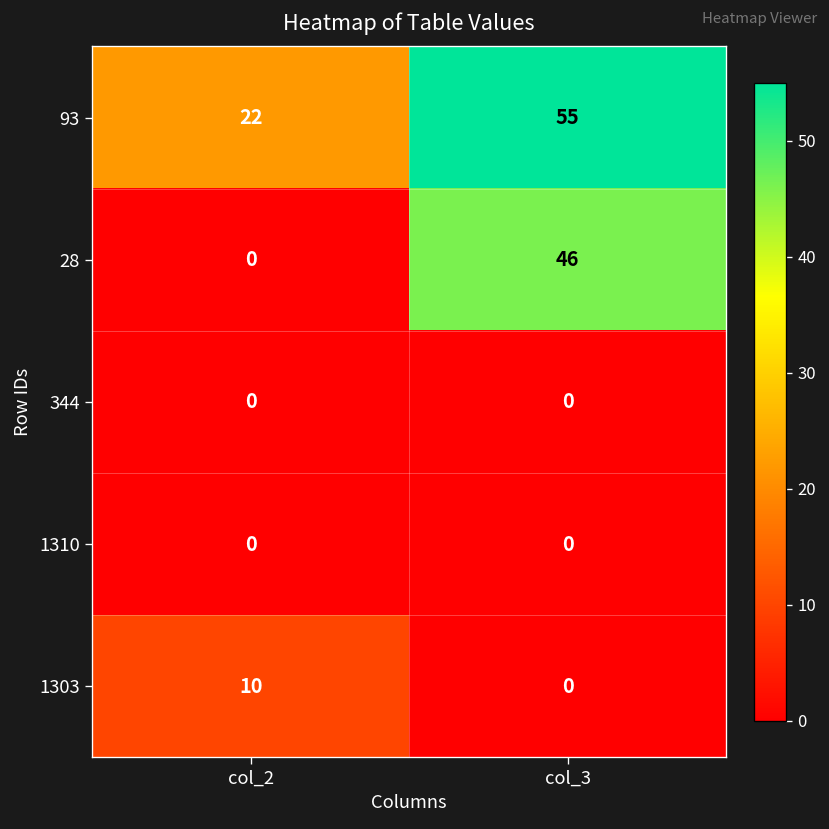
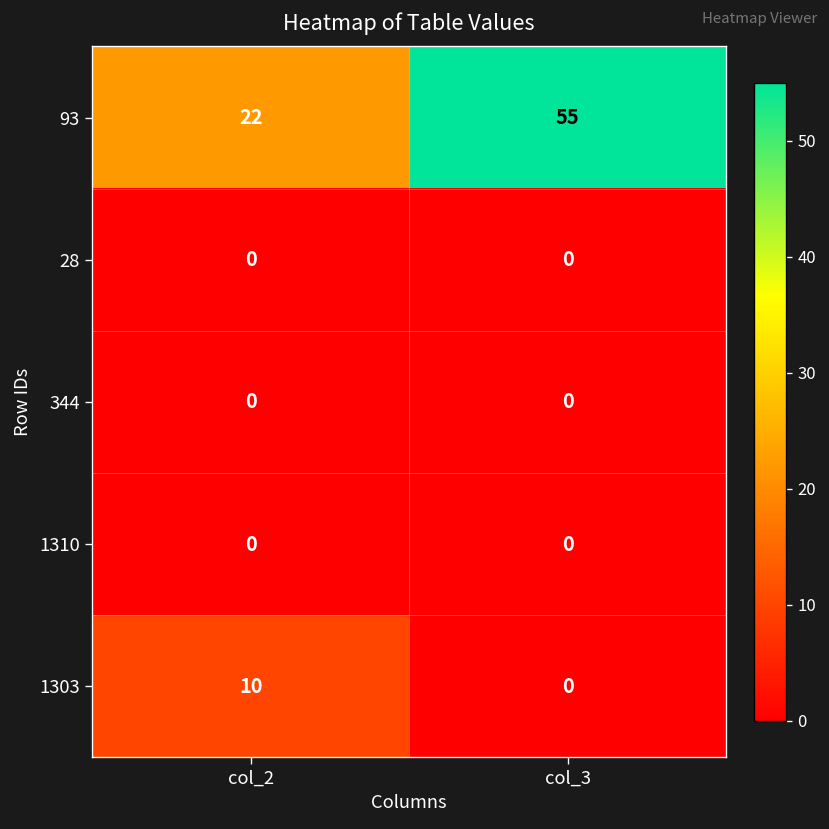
28, col_3: 46 -> 0
